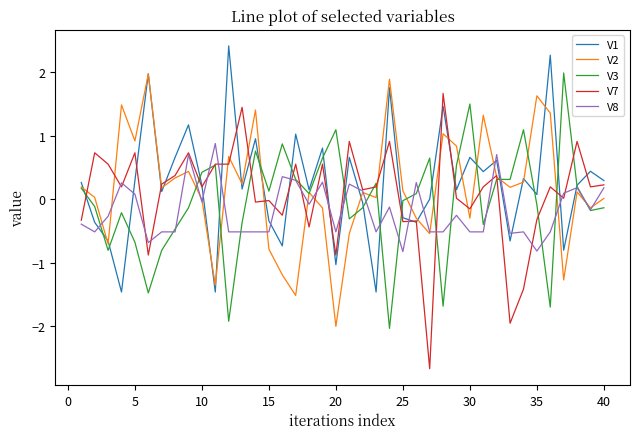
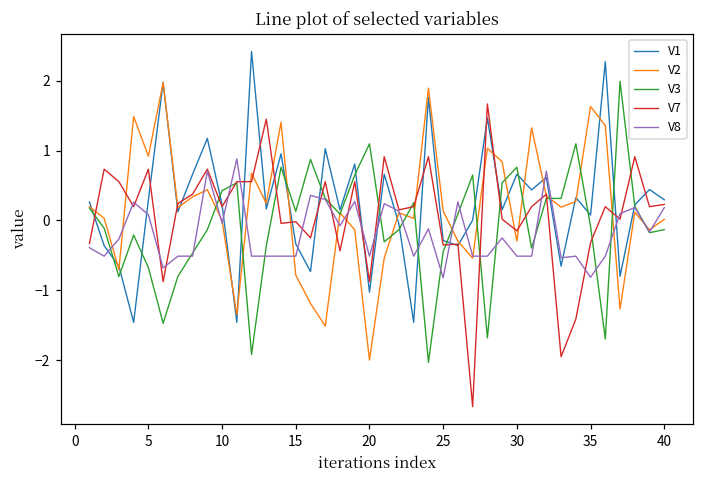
V3, 25: 0.0 -> -0.4
V3, 30: 1.5 -> 0.8
